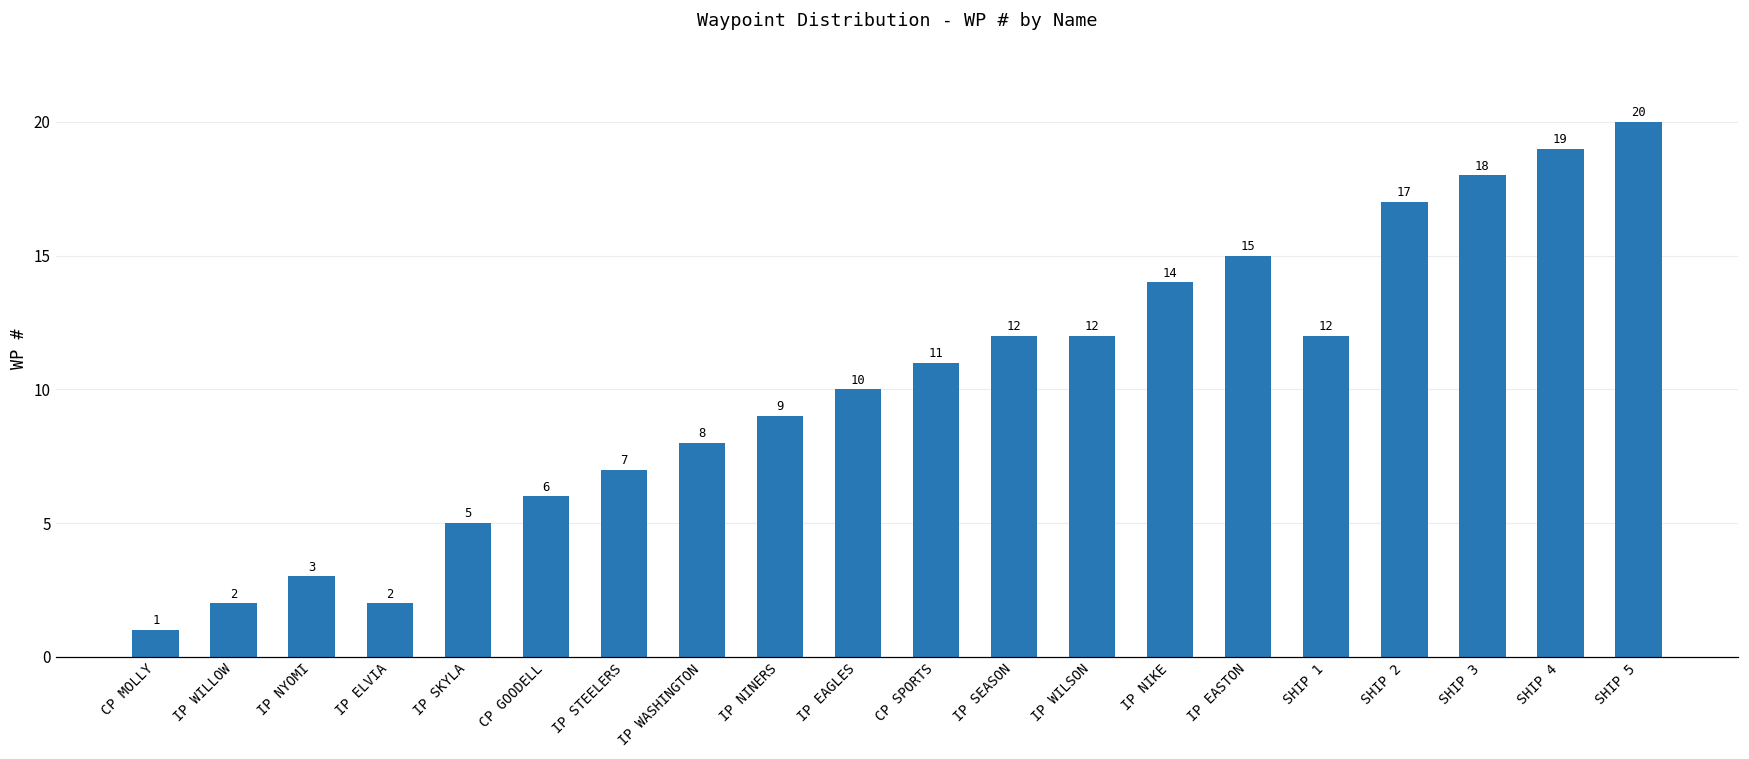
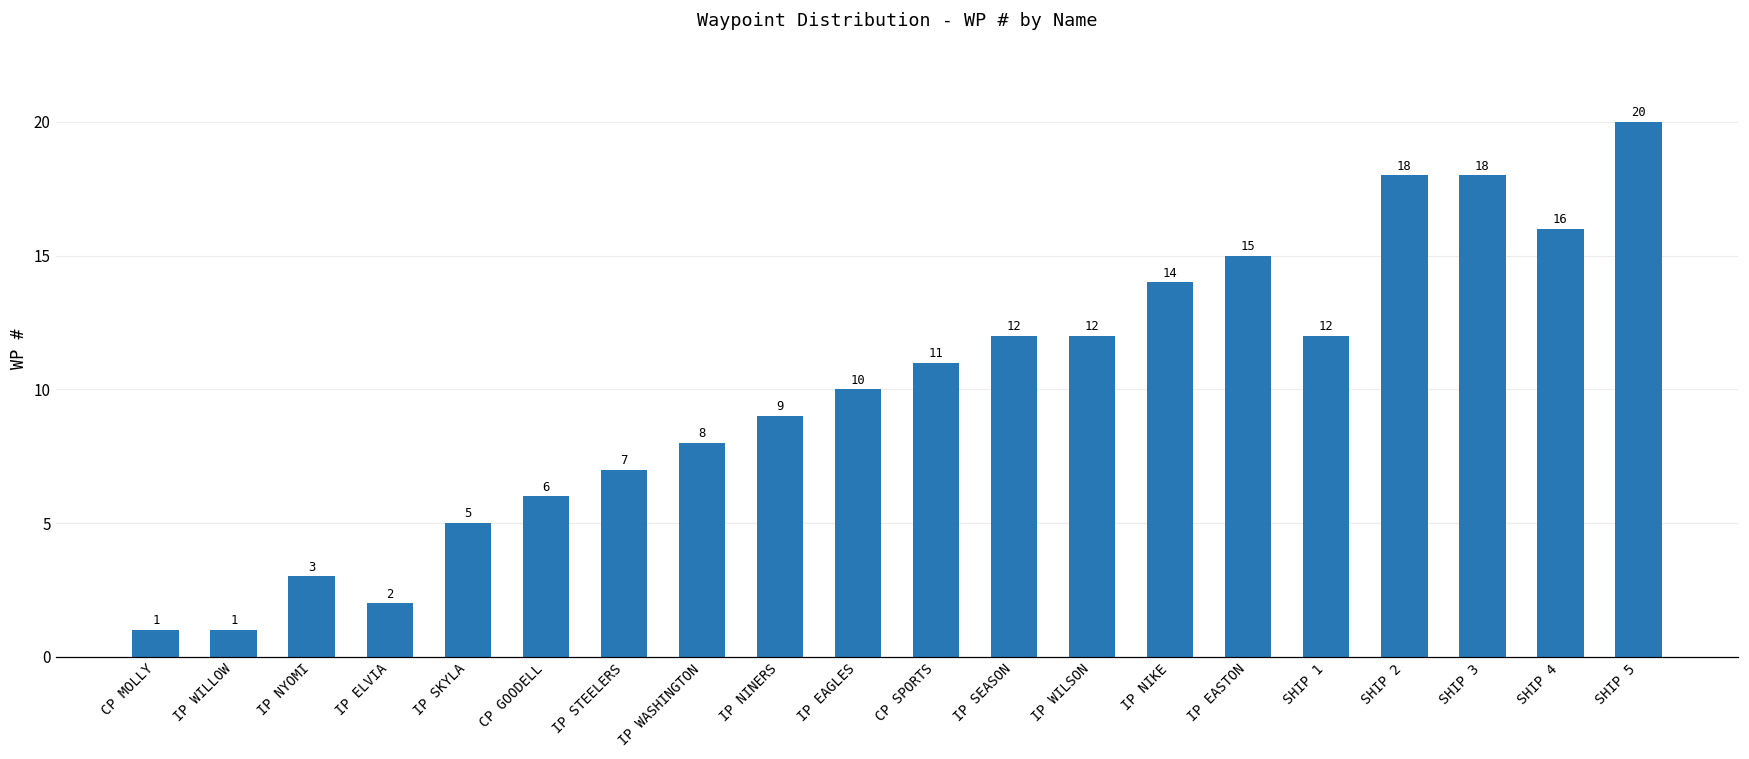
IP WILLOW: 2 -> 1
SHIP 2: 17 -> 18
SHIP 4: 19 -> 16
